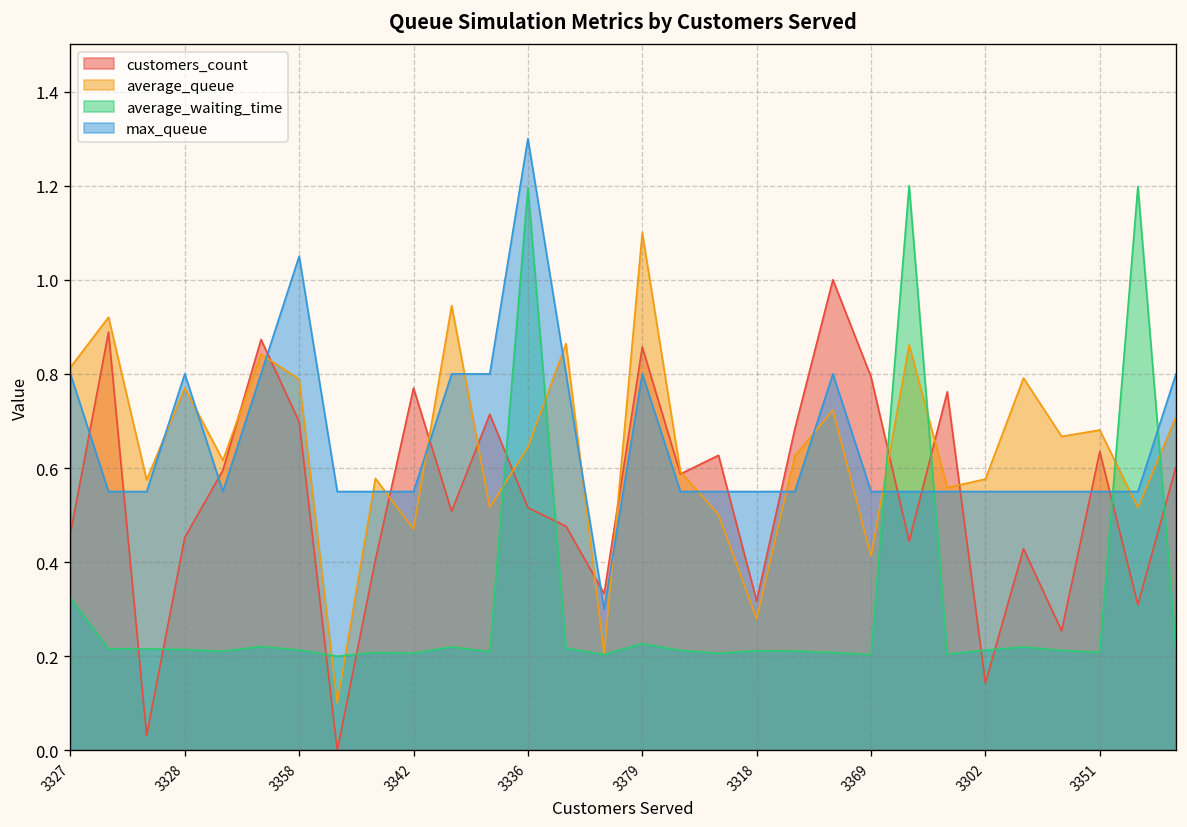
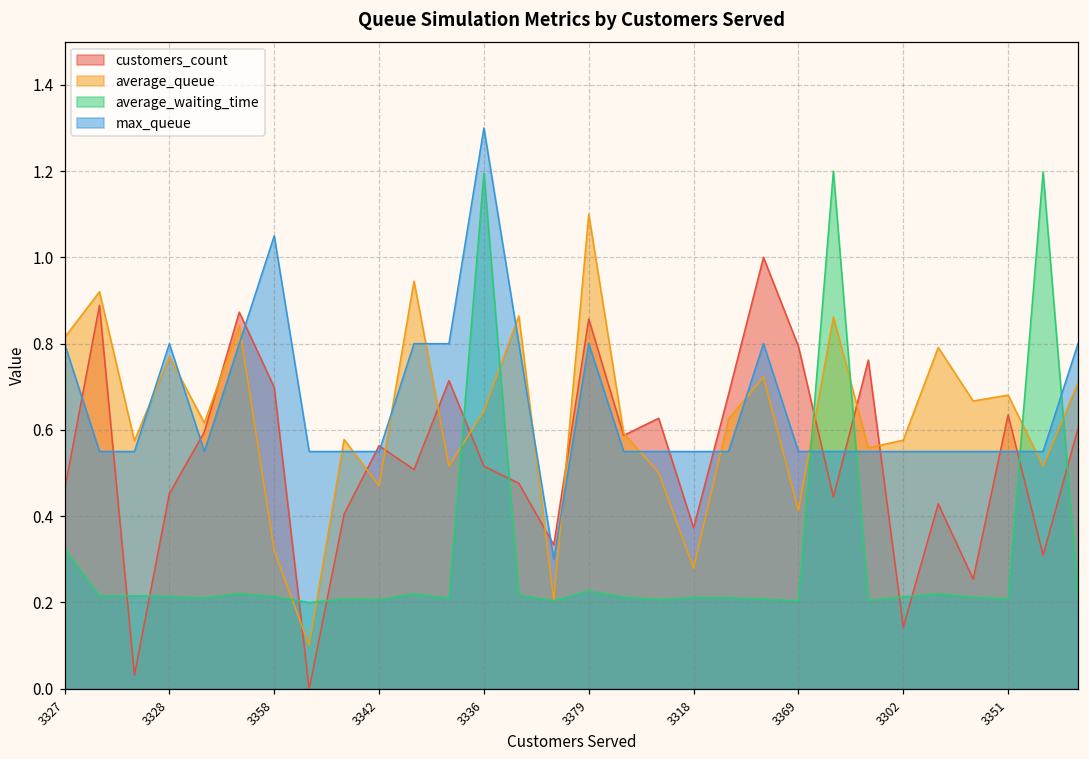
average_queue, 3358: 0.79 -> 0.32
customers_count, 3342: 0.77 -> 0.56
customers_count, 3318: 0.32 -> 0.37
